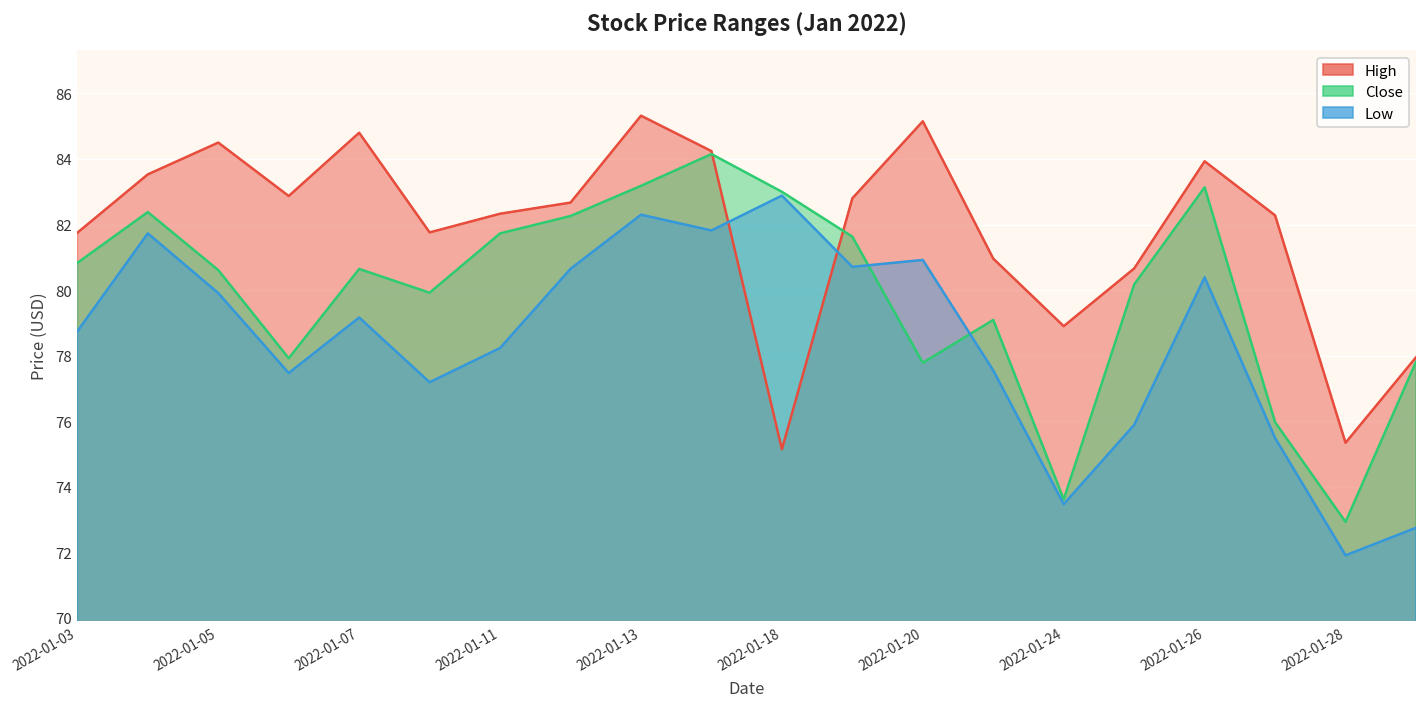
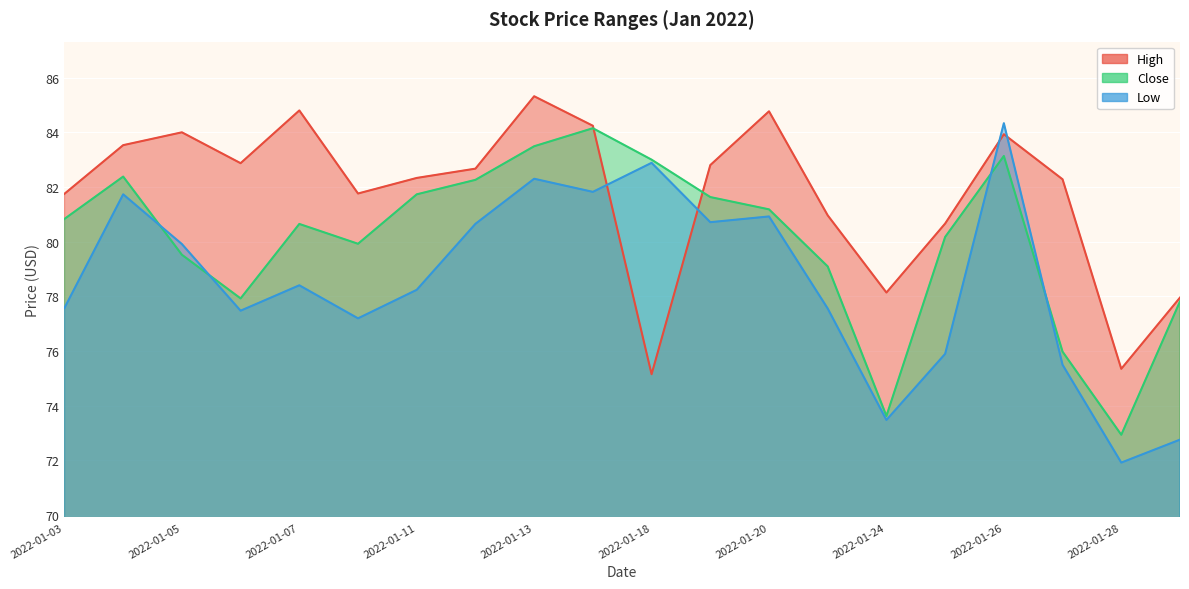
Low, 2022-01-03: 78.7 -> 77.6
High, 2022-01-05: 84.5 -> 84.0
Close, 2022-01-05: 80.6 -> 79.5
Low, 2022-01-07: 79.2 -> 78.4
Close, 2022-01-13: 83.2 -> 83.5
High, 2022-01-20: 85.2 -> 84.8
Close, 2022-01-20: 77.8 -> 81.2
High, 2022-01-24: 78.9 -> 78.1
Low, 2022-01-26: 80.4 -> 84.3
